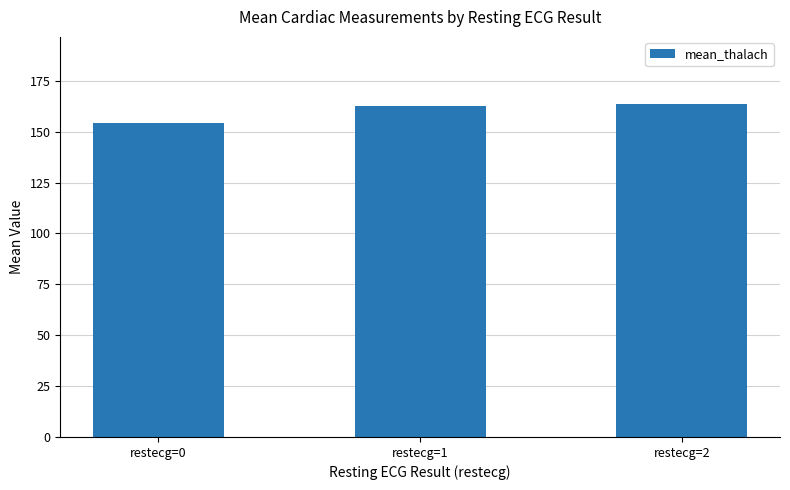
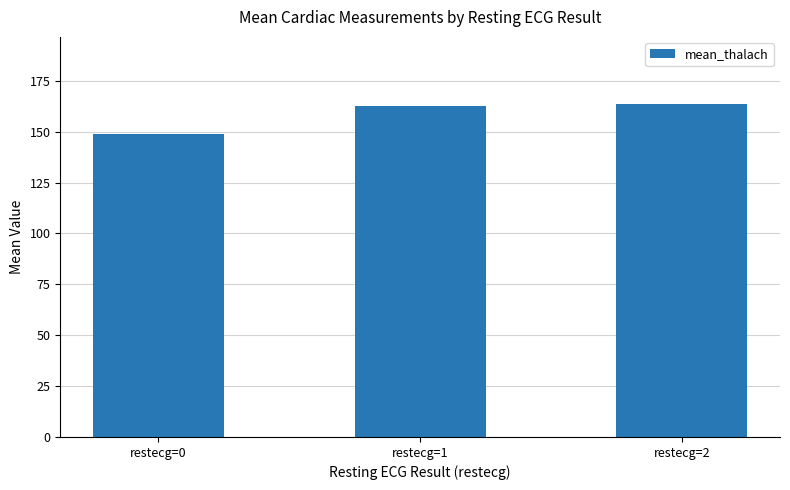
restecg=0: 154 -> 149
